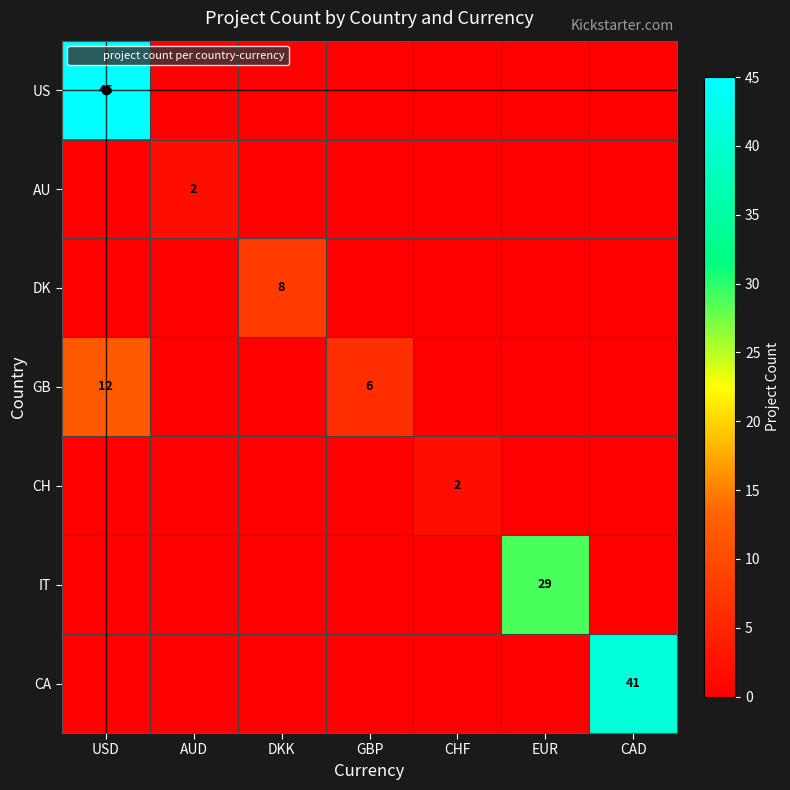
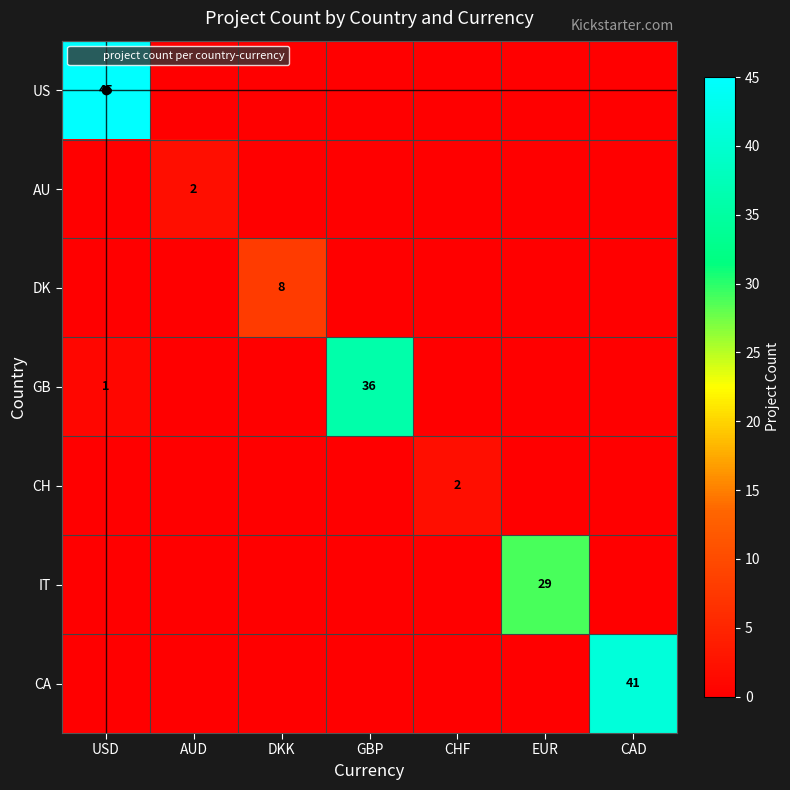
GB, USD: 12 -> 1
GB, GBP: 6 -> 36
